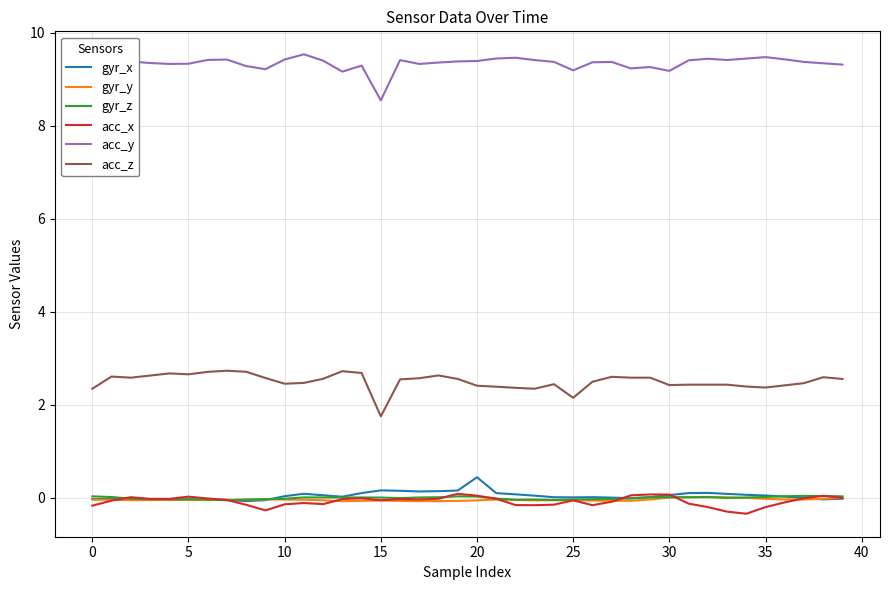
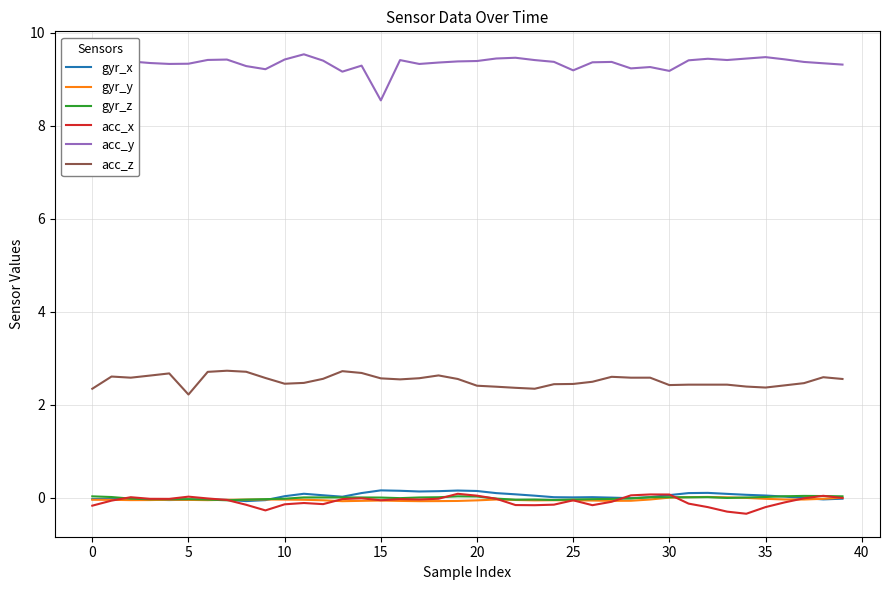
acc_z, 5: 2.7 -> 2.2
acc_z, 15: 1.7 -> 2.6
gyr_x, 20: 0.4 -> 0.1
acc_z, 25: 2.1 -> 2.4
